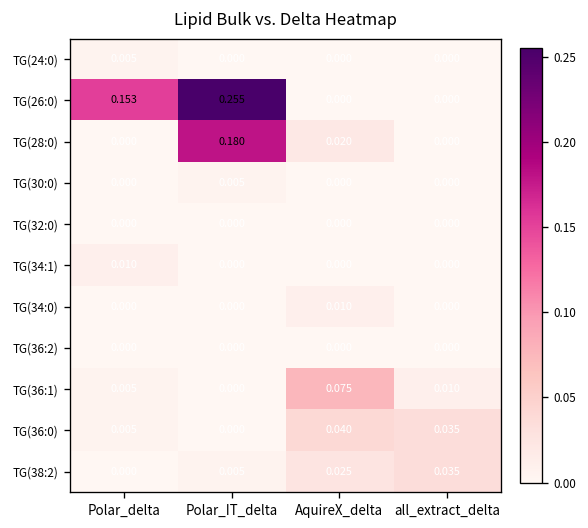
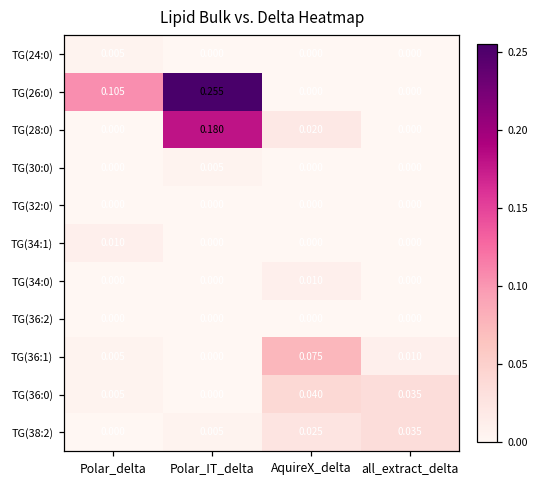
TG(26:0), Polar_delta: 0.153 -> 0.105
